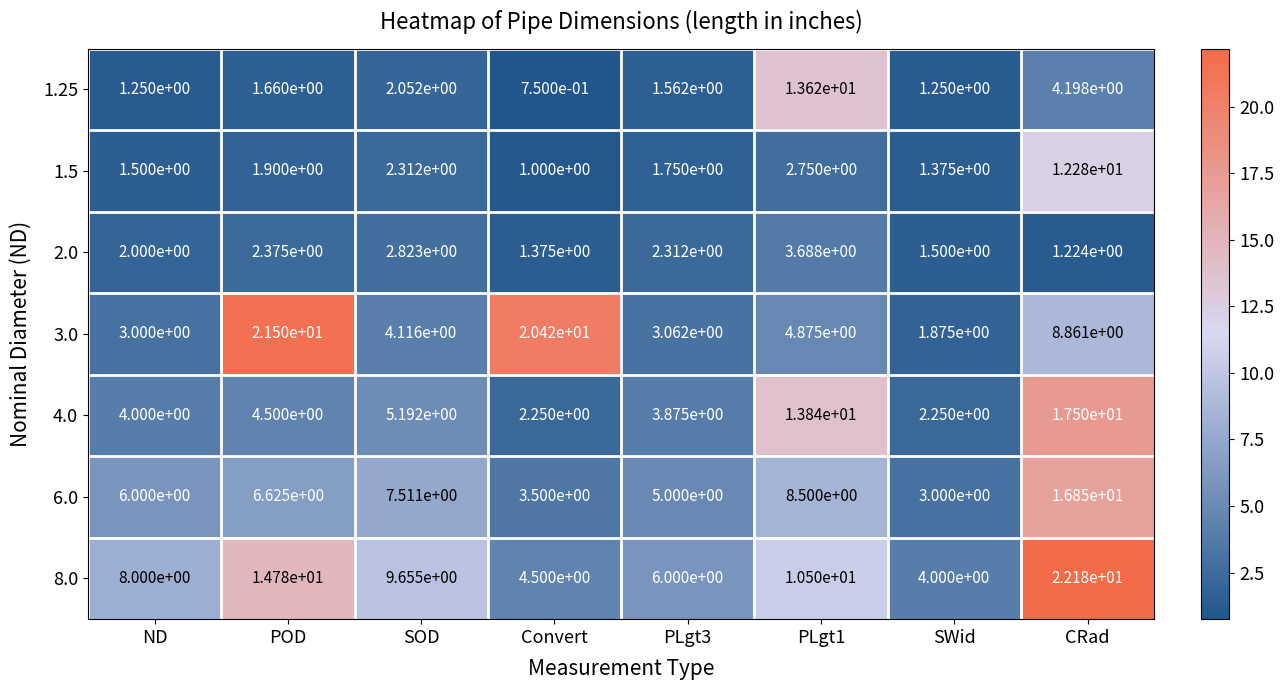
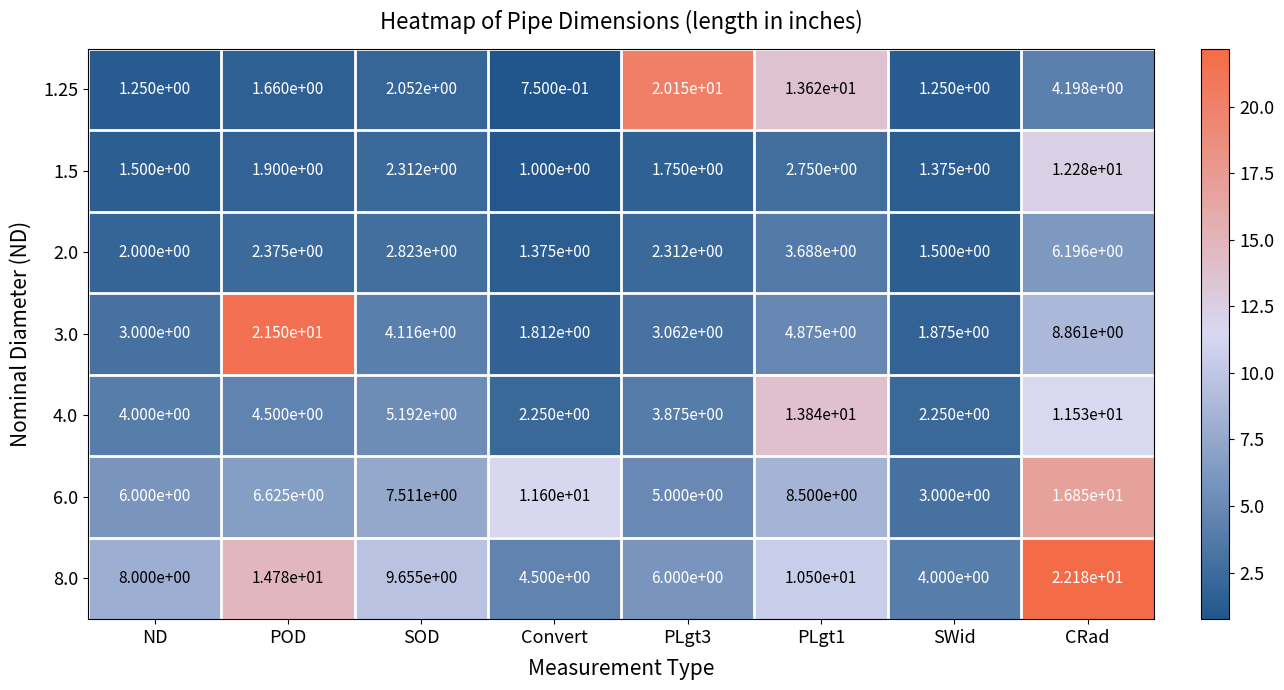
1.25, PLgt3: 1.562e+00 -> 2.015e+01
2.0, CRad: 1.224e+00 -> 6.196e+00
3.0, Convert: 2.042e+01 -> 1.812e+00
4.0, CRad: 1.750e+01 -> 1.153e+01
6.0, Convert: 3.500e+00 -> 1.160e+01
